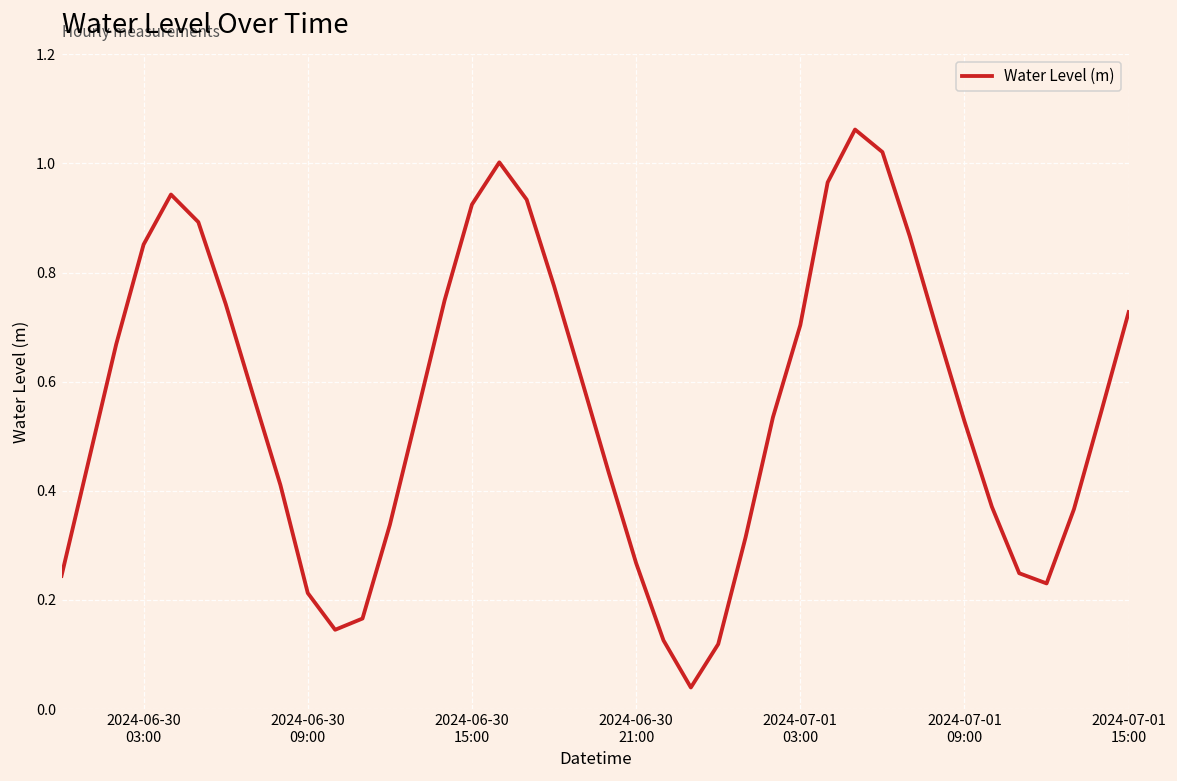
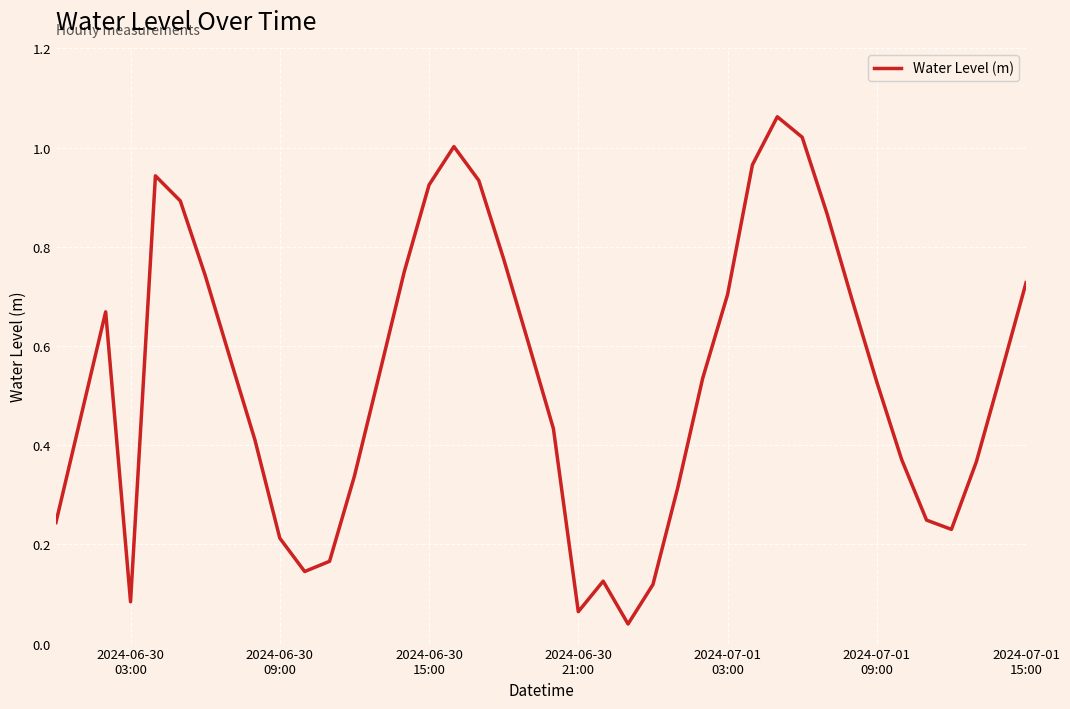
2024-06-30 03:00: 0.85 -> 0.08
2024-06-30 21:00: 0.27 -> 0.06
